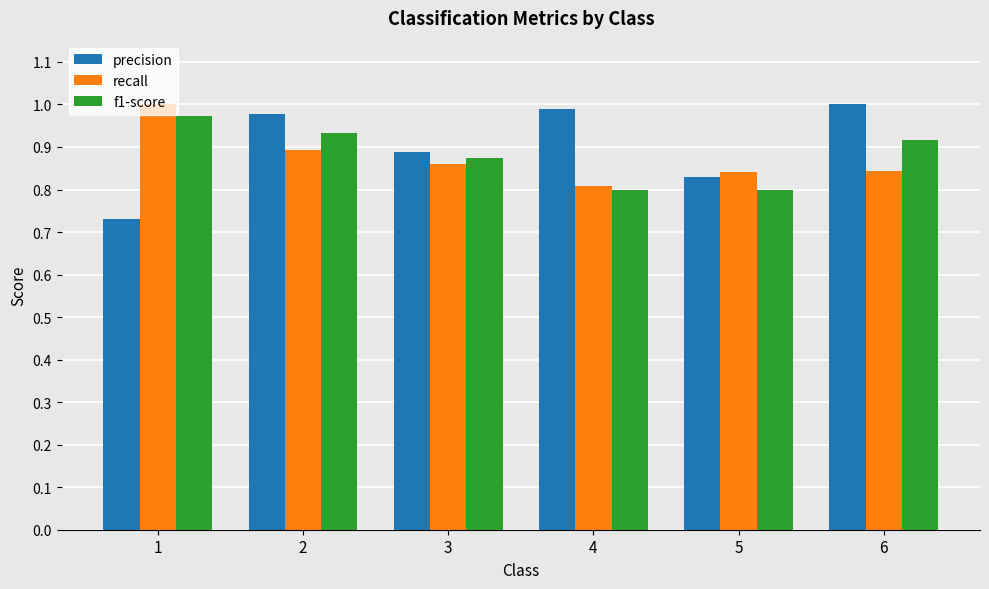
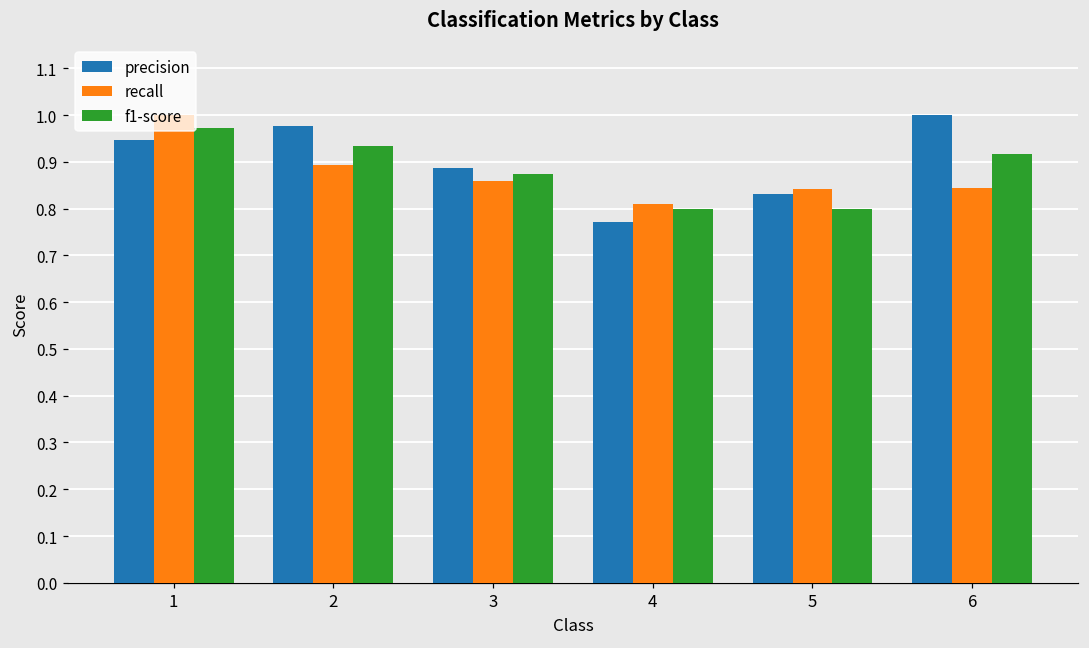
precision, 1: 0.73 -> 0.95
precision, 4: 0.99 -> 0.77
